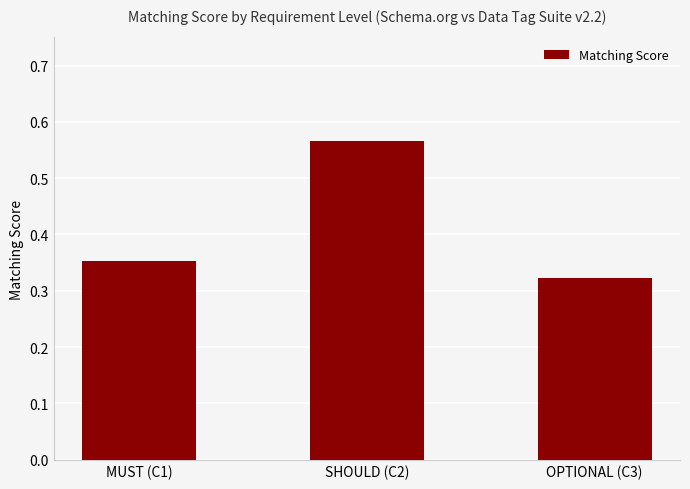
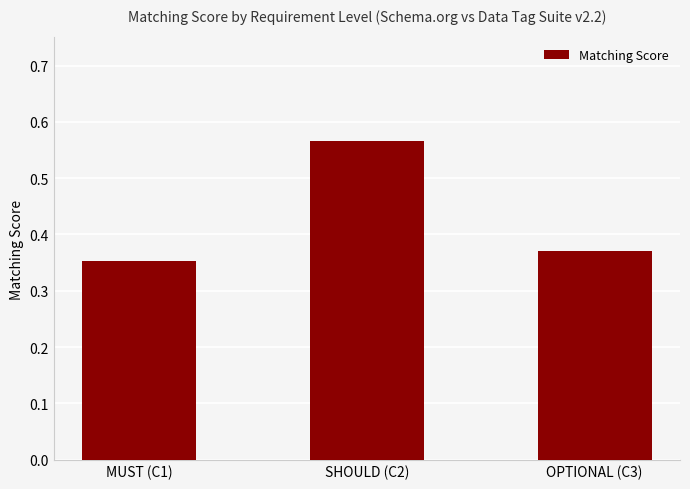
OPTIONAL (C3): 0.32 -> 0.37
